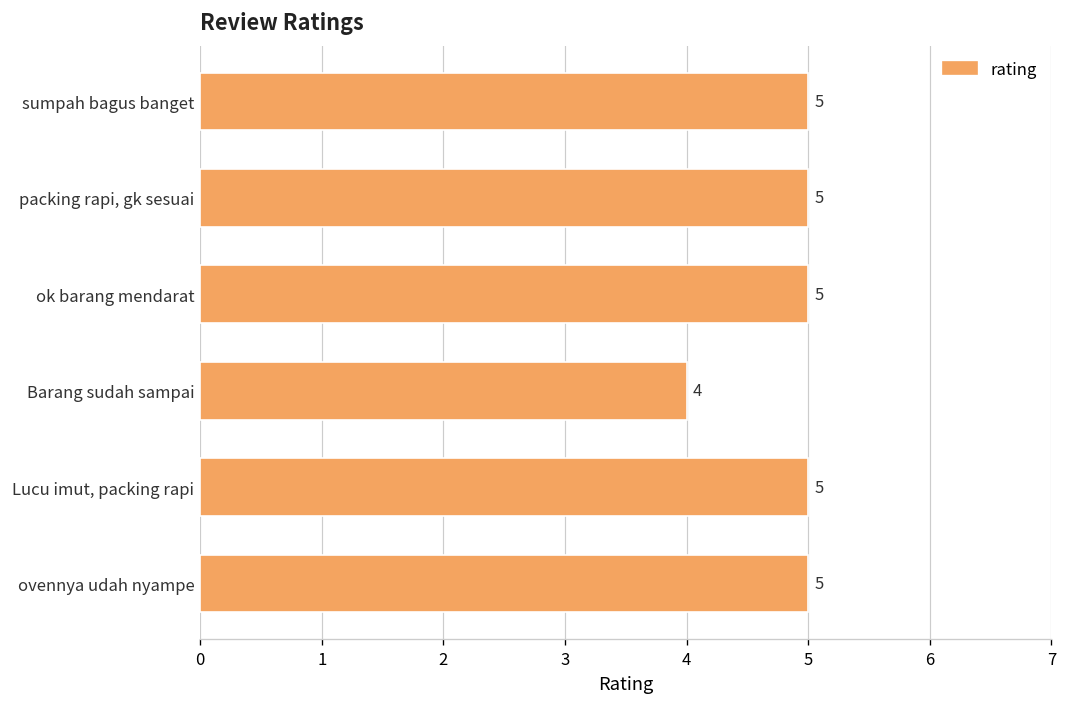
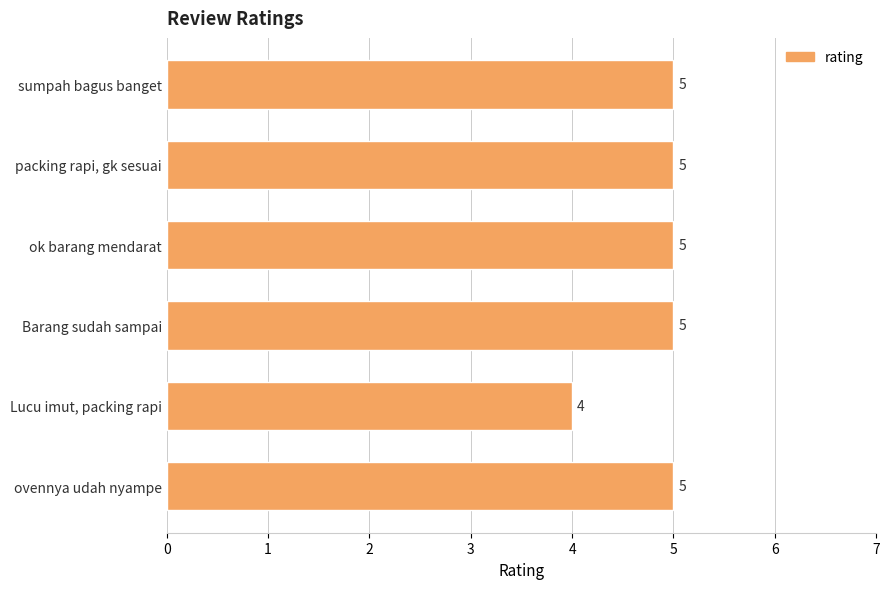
Barang sudah sampai: 4 -> 5
Lucu imut, packing rapi: 5 -> 4
